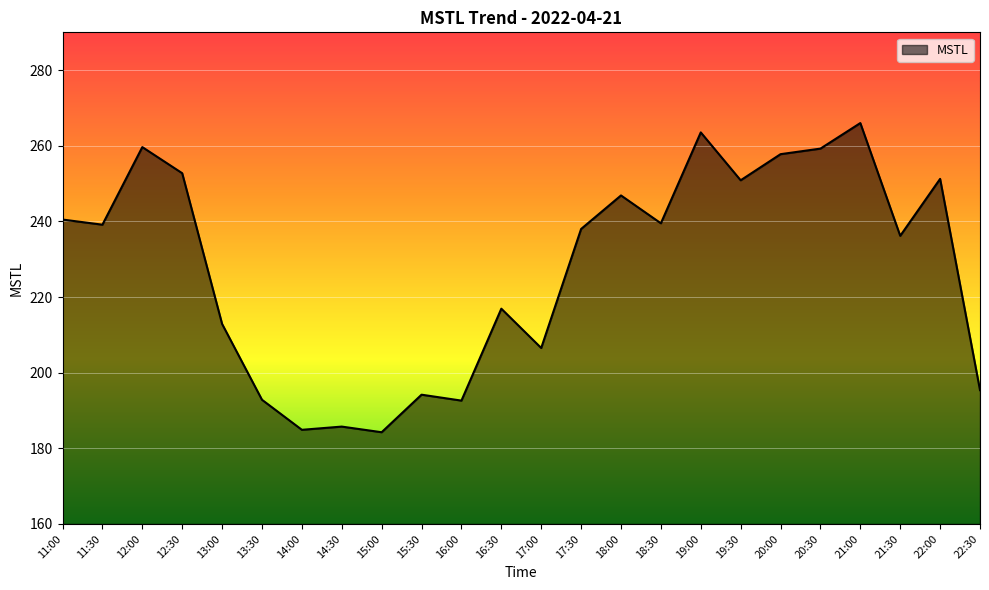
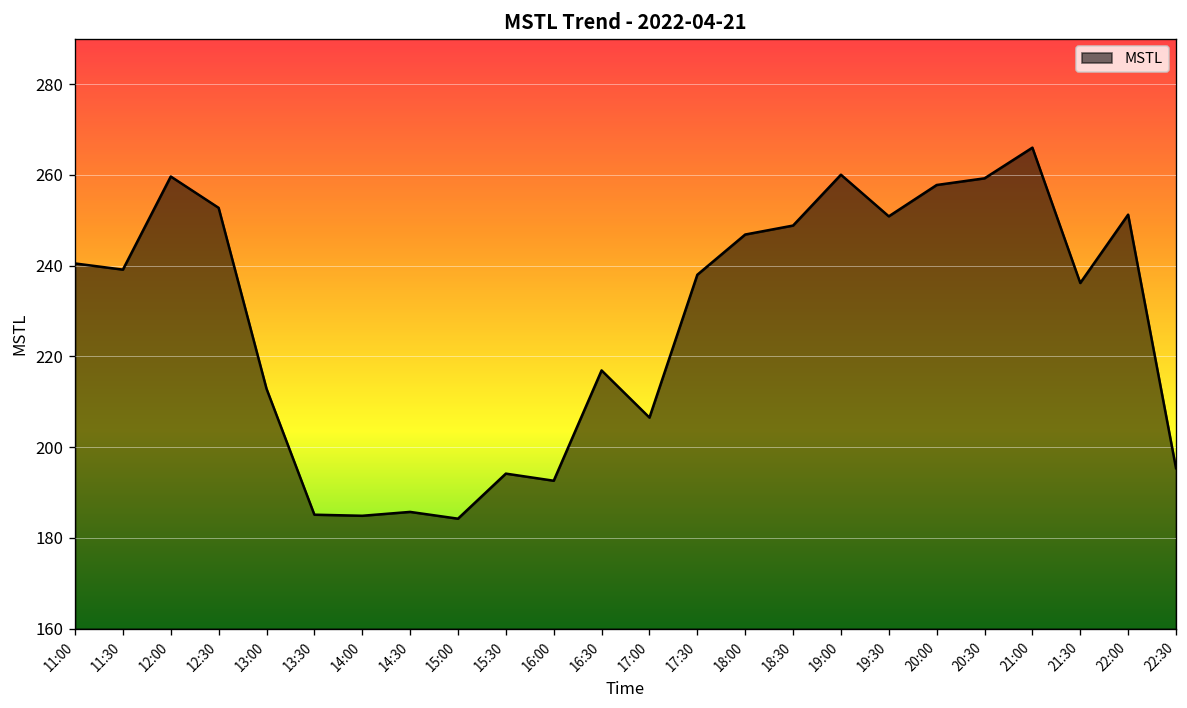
13:30: 193 -> 185
18:30: 240 -> 249
19:00: 264 -> 260
